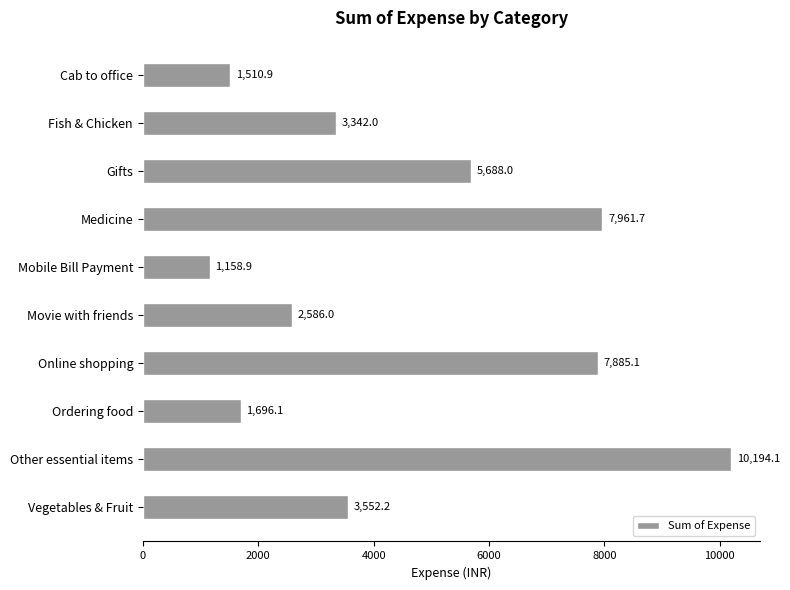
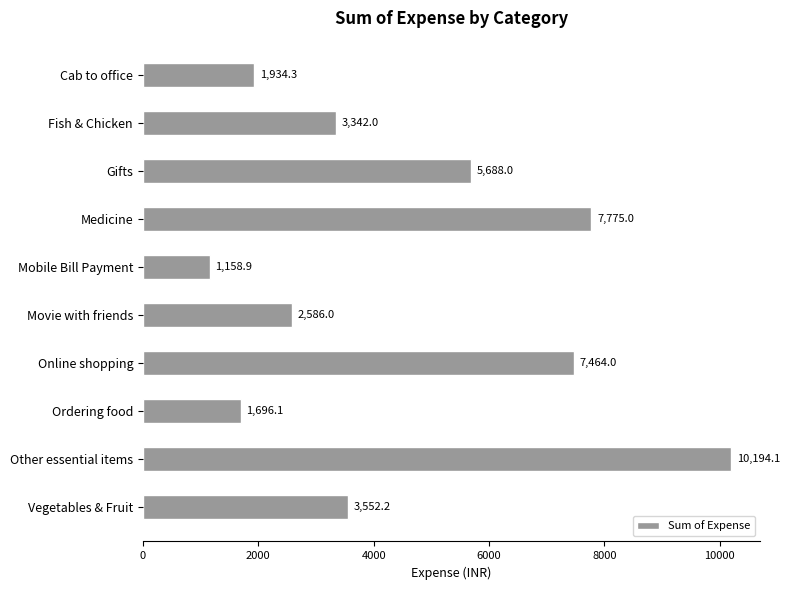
Cab to office: 1,510.9 -> 1,934.3
Medicine: 7,961.7 -> 7,775.0
Online shopping: 7,885.1 -> 7,464.0
